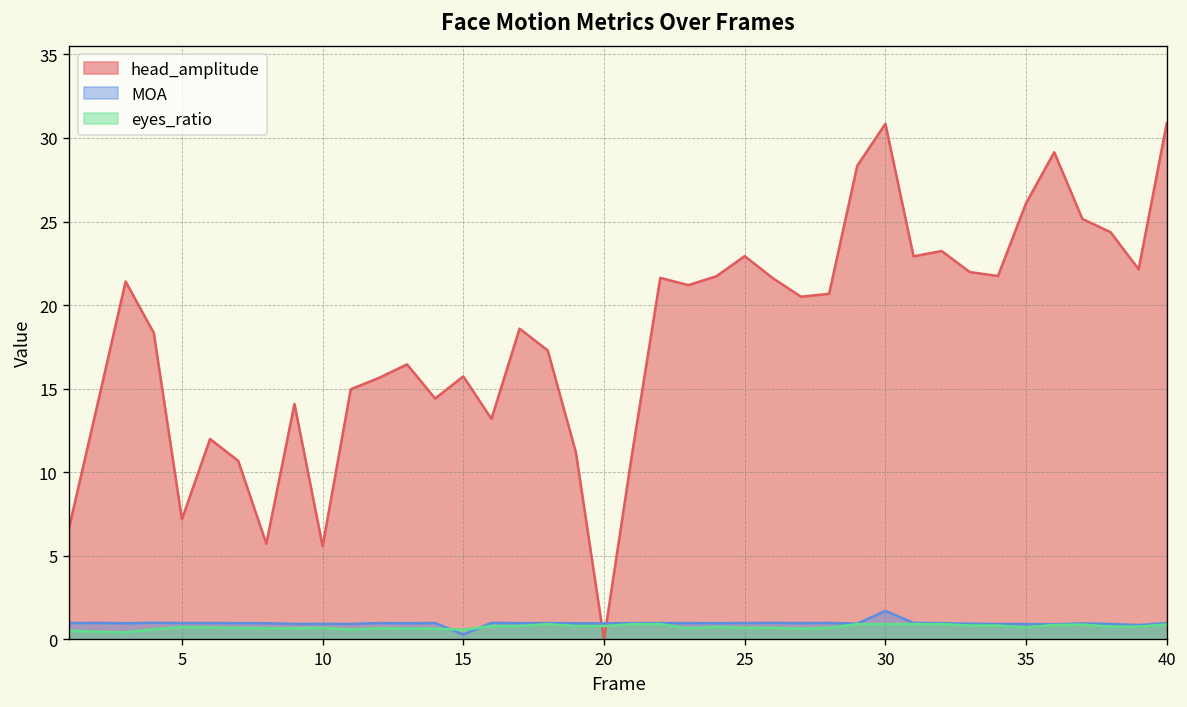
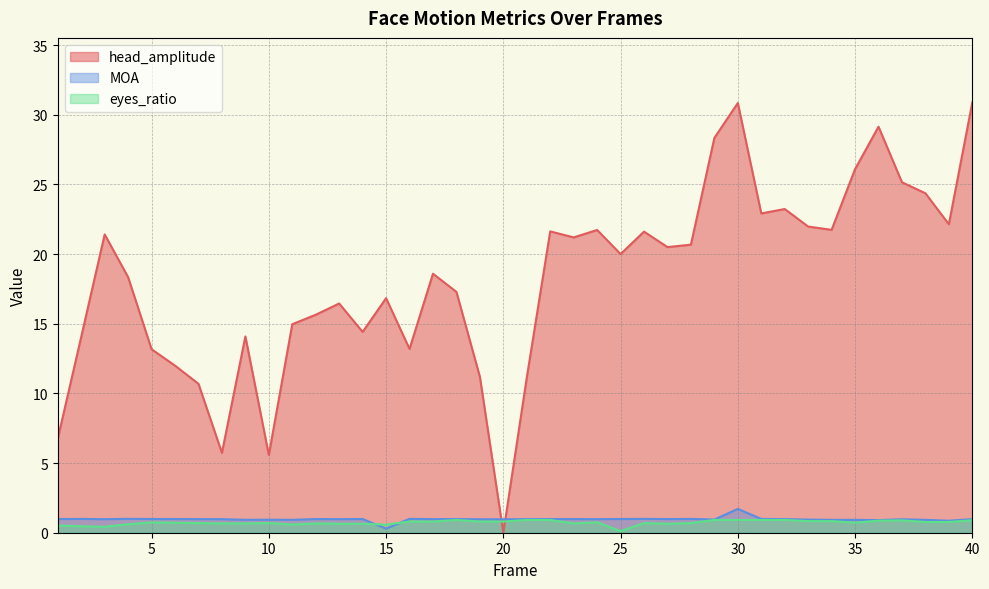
head_amplitude, 5: 7.2 -> 13.2
head_amplitude, 15: 15.7 -> 16.8
head_amplitude, 25: 22.9 -> 20.0
eyes_ratio, 25: 0.7 -> 0.1
